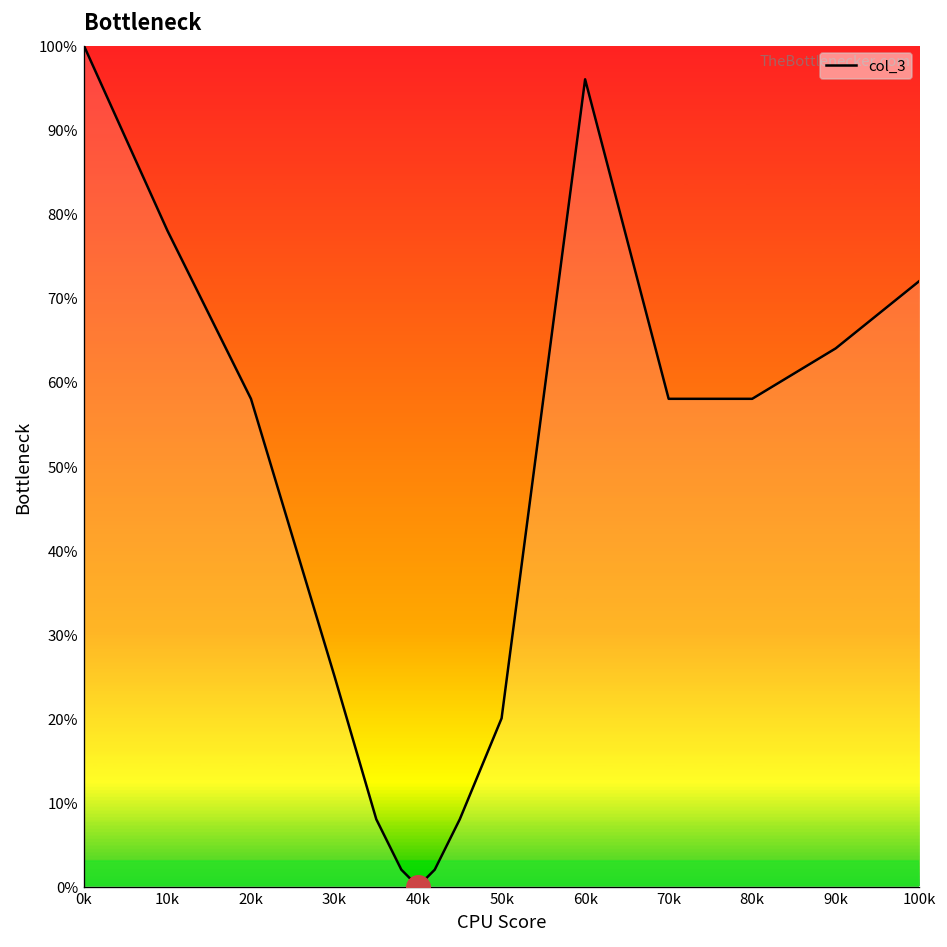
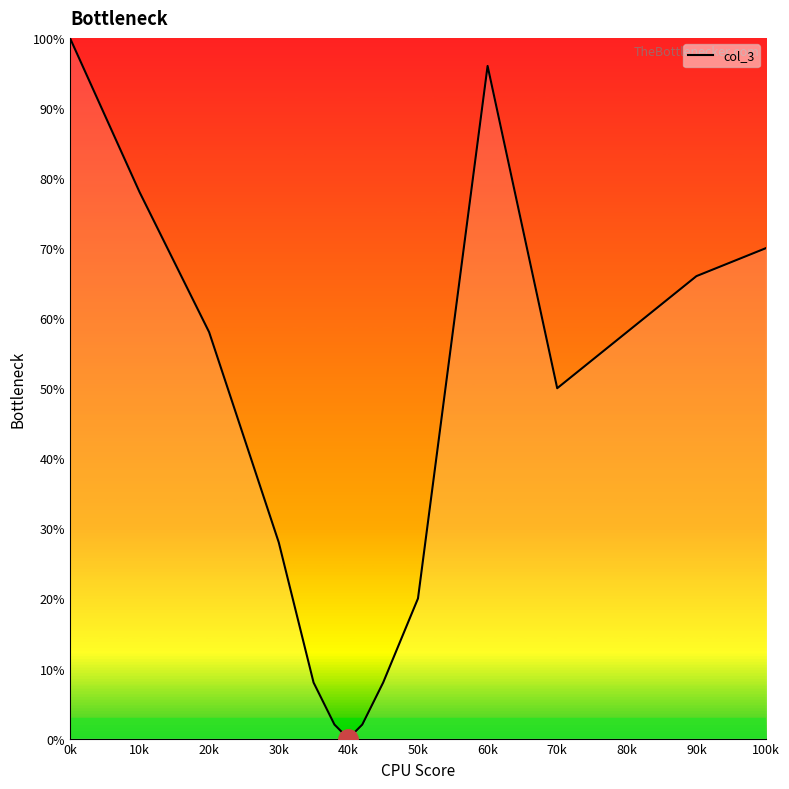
col_3, 30k: 25% -> 28%
col_3, 70k: 58% -> 50%
col_3, 90k: 64% -> 66%
col_3, 100k: 72% -> 70%
